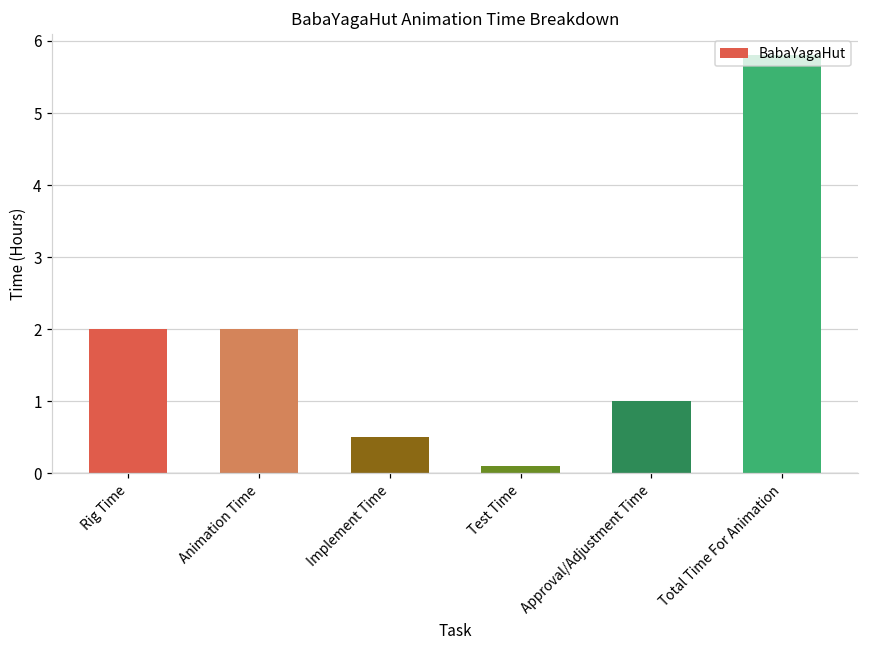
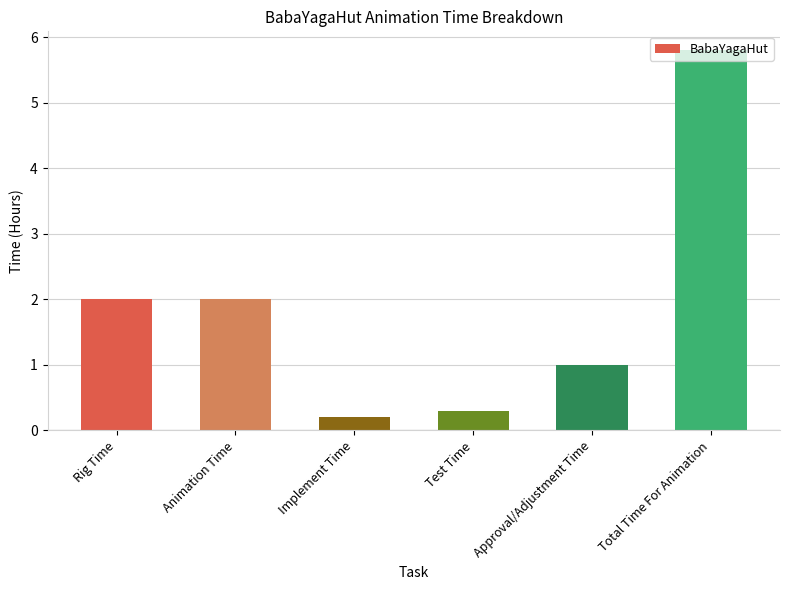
Implement Time: 0.5 -> 0.2
Test Time: 0.1 -> 0.3
